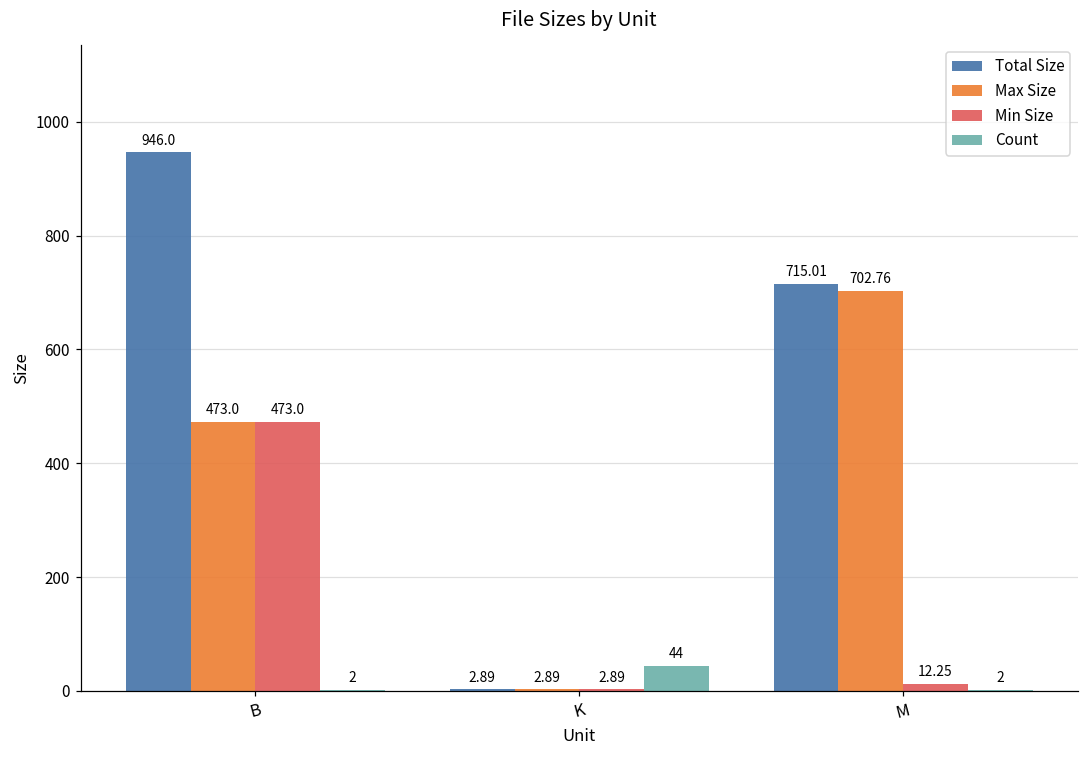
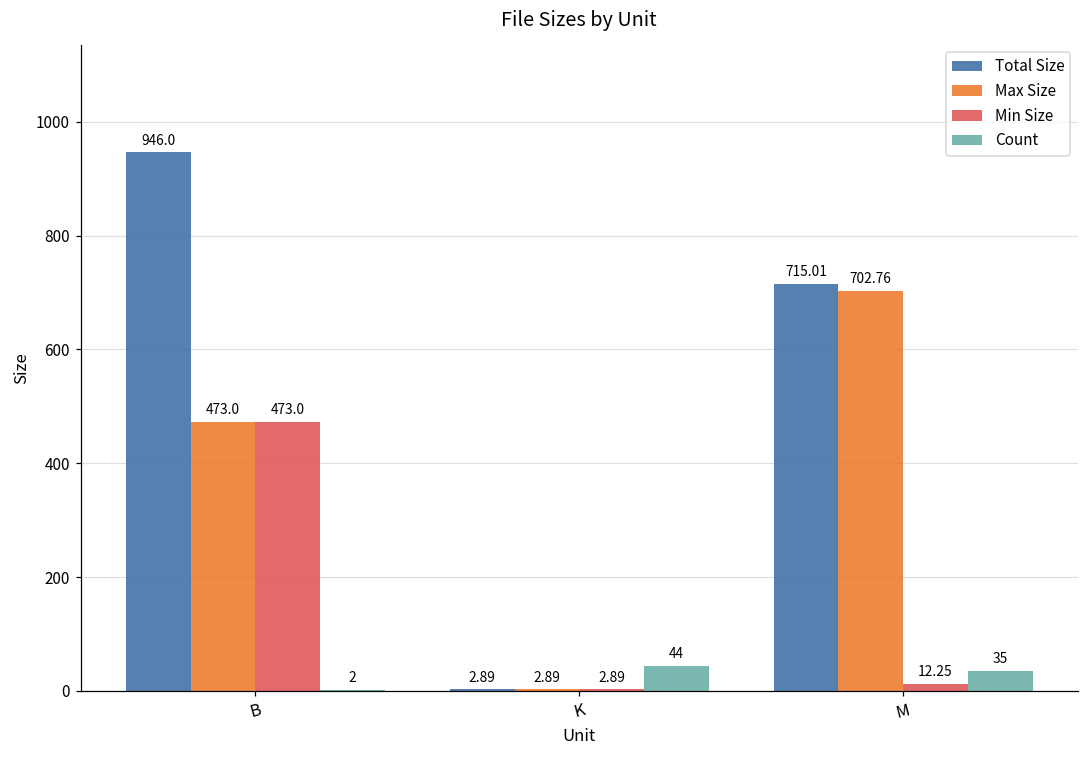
Count, M: 2 -> 35
